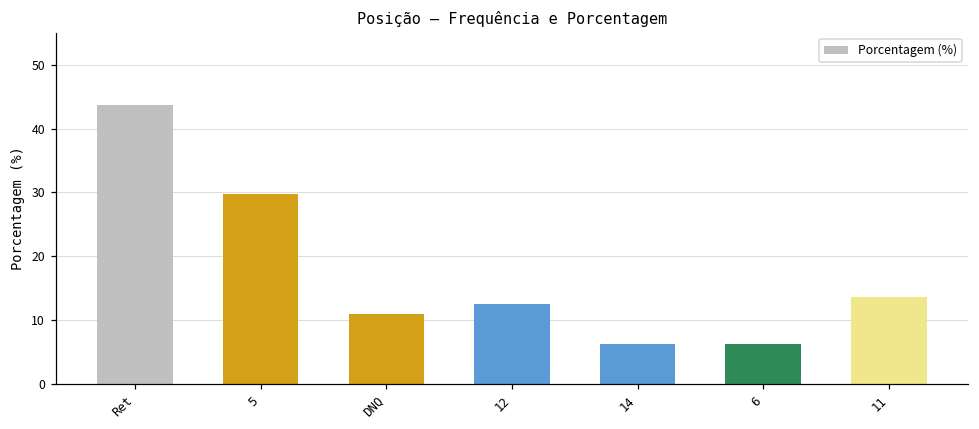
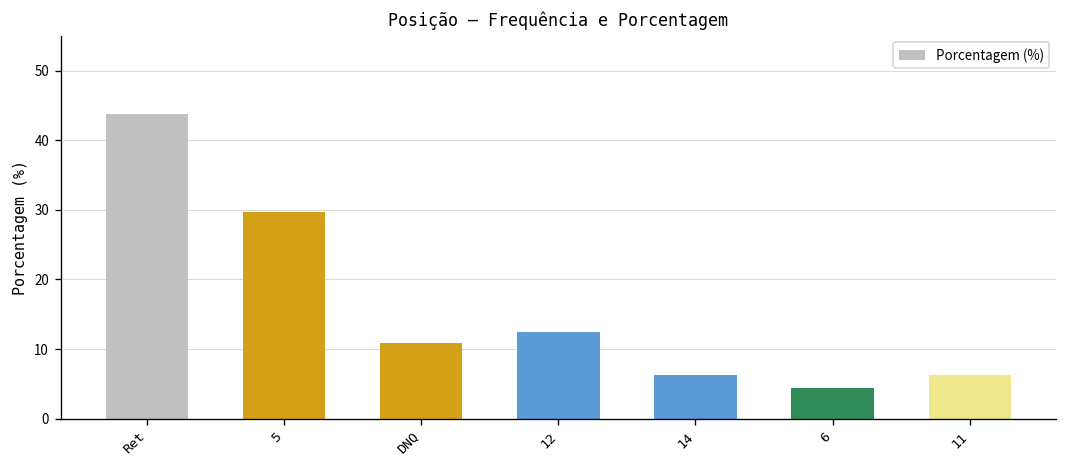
6: 6 -> 4
11: 14 -> 6
